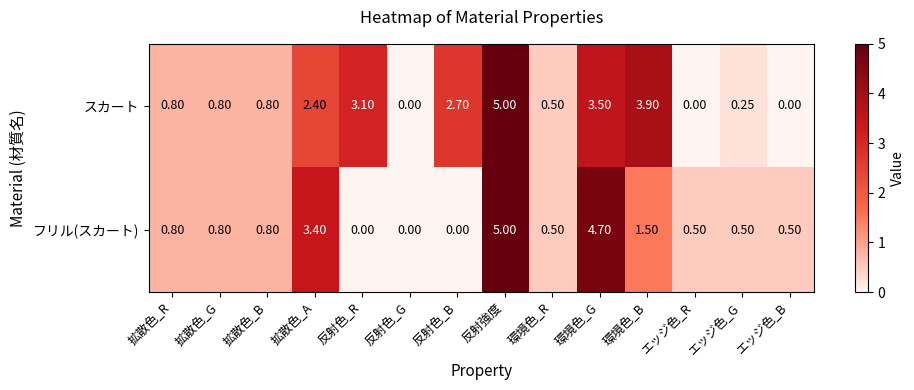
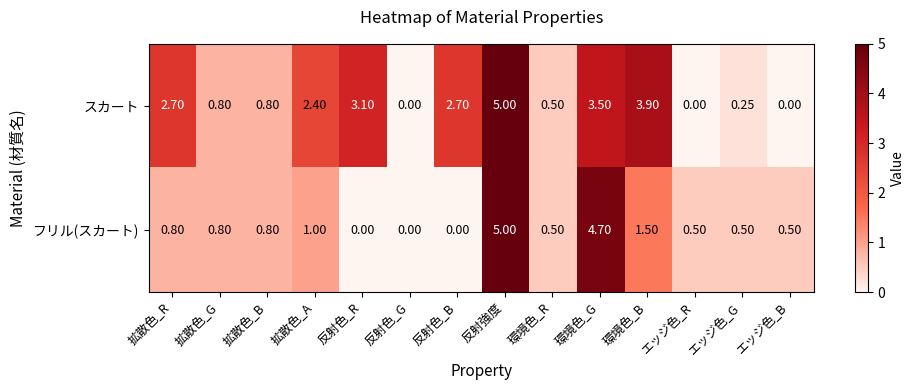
スカート, 拡散色_R: 0.80 -> 2.70
フリル(スカート), 拡散色_A: 3.40 -> 1.00
